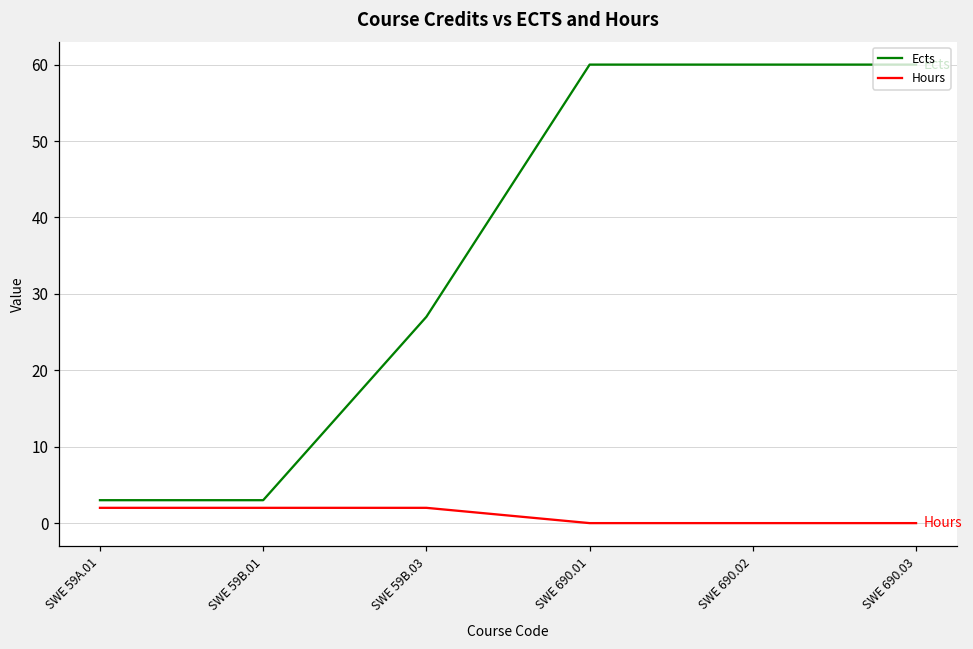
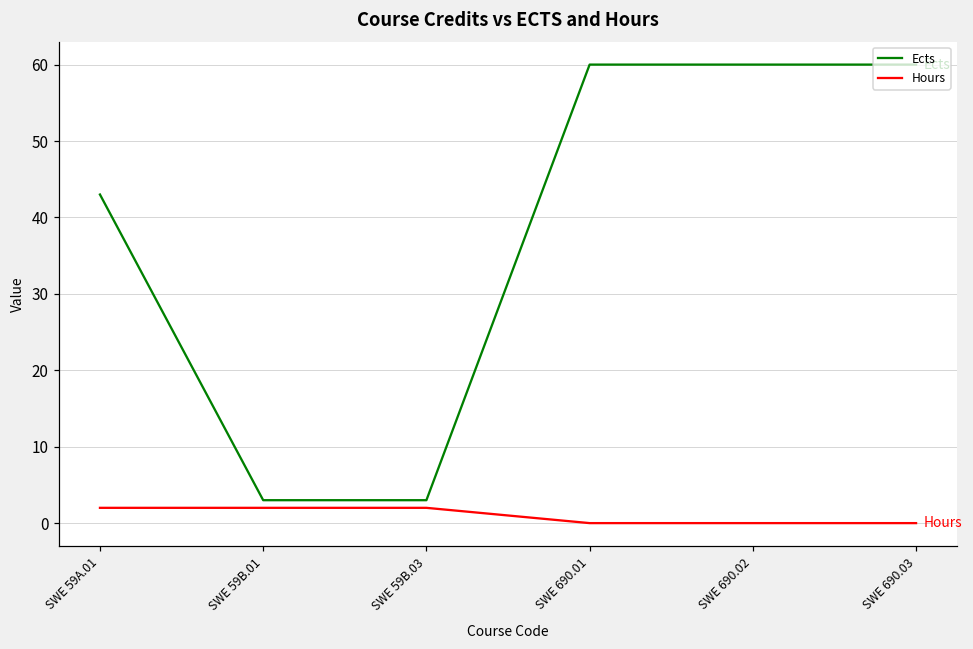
Ects, SWE 59A.01: 3 -> 43
Ects, SWE 59B.03: 27 -> 3
